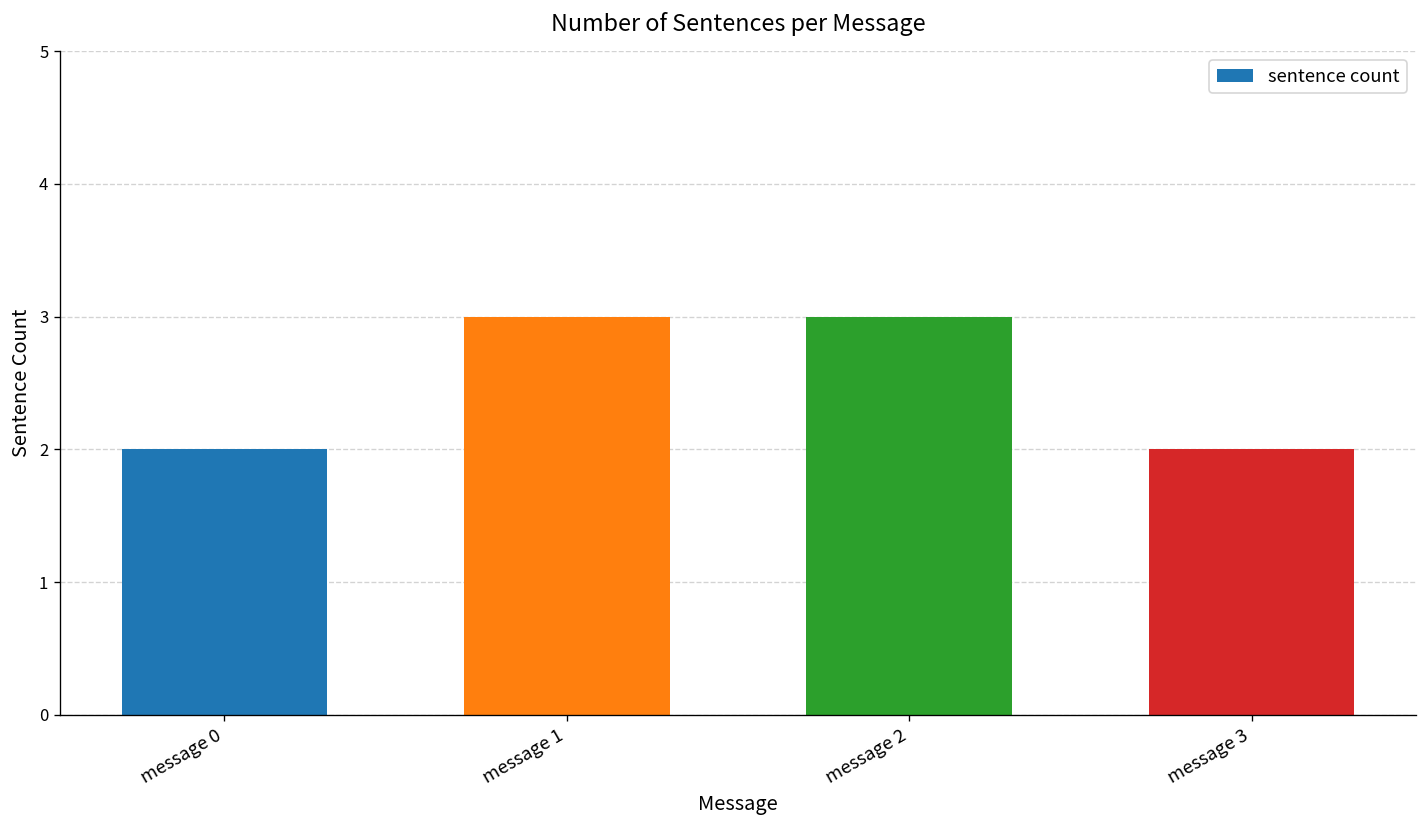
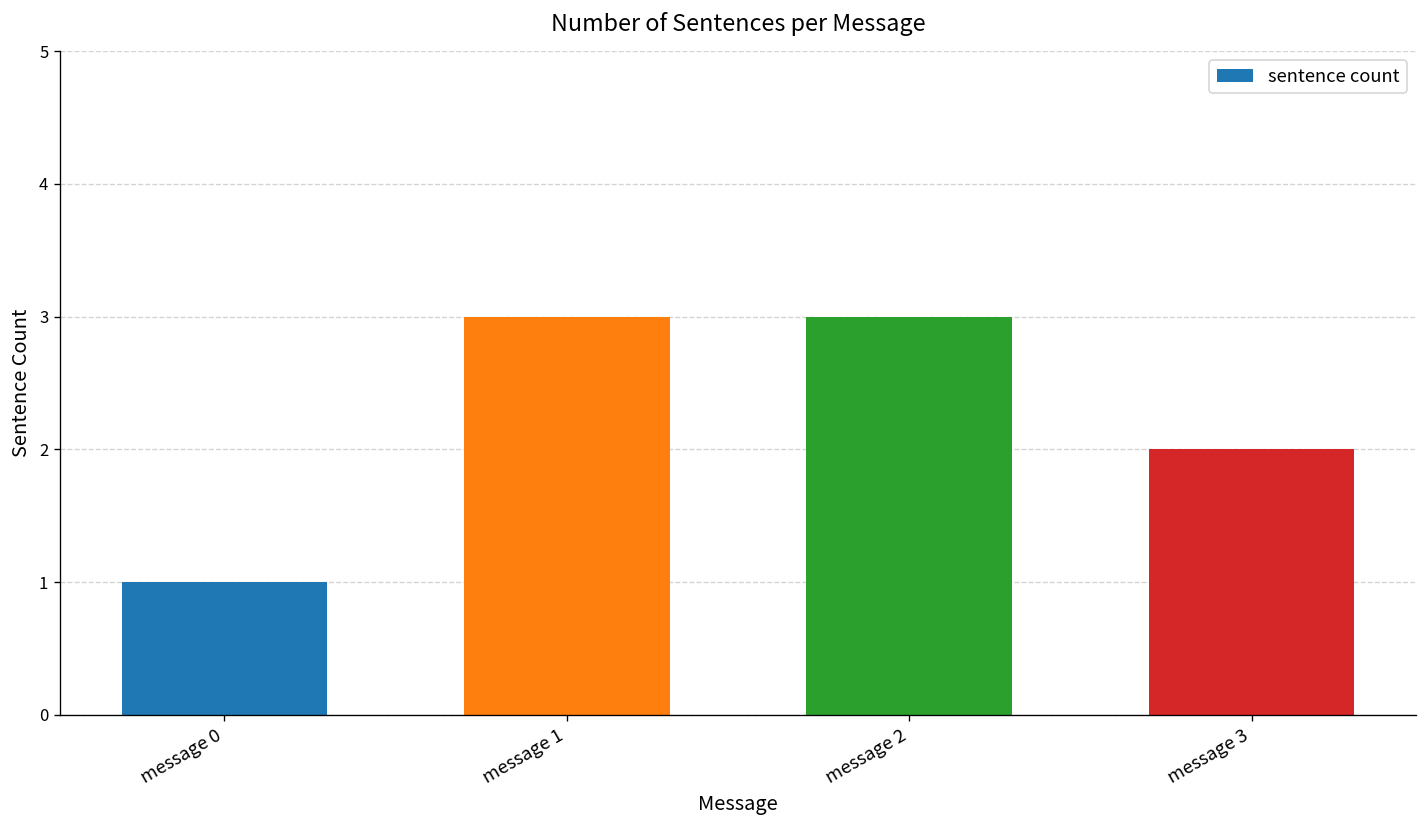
message 0: 2 -> 1
